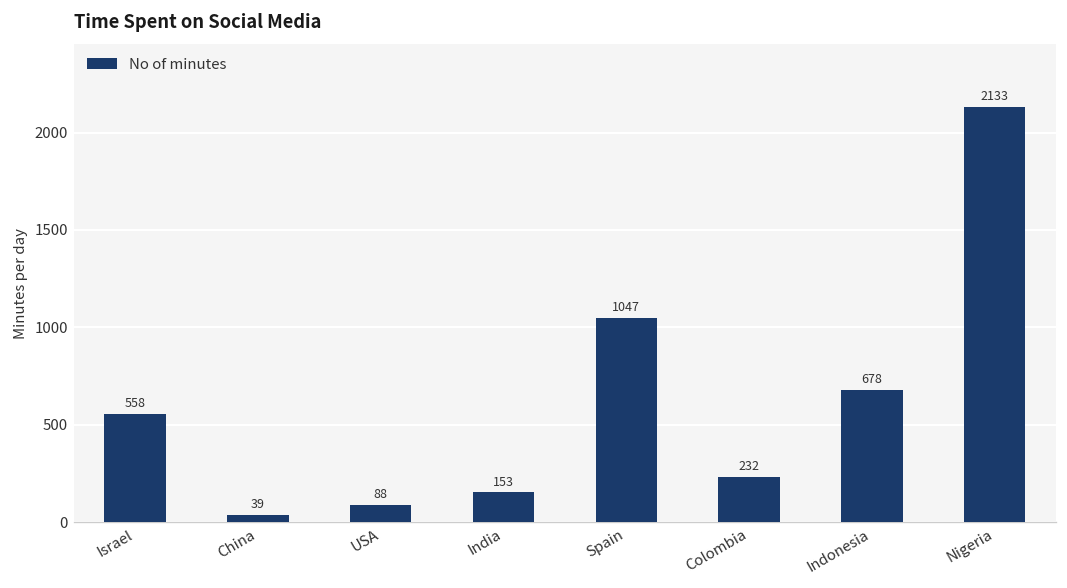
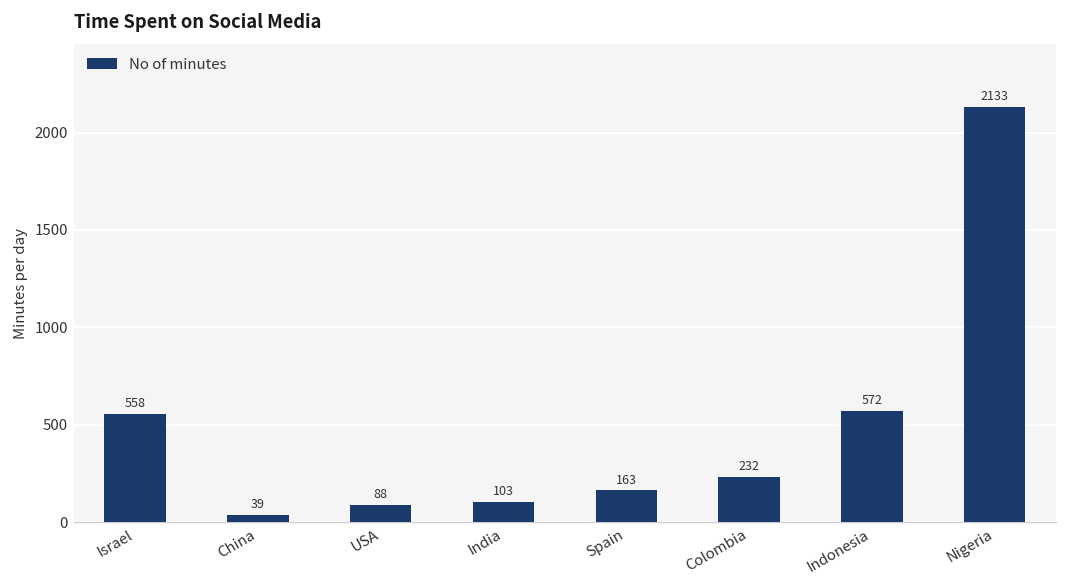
India: 153 -> 103
Spain: 1047 -> 163
Indonesia: 678 -> 572
